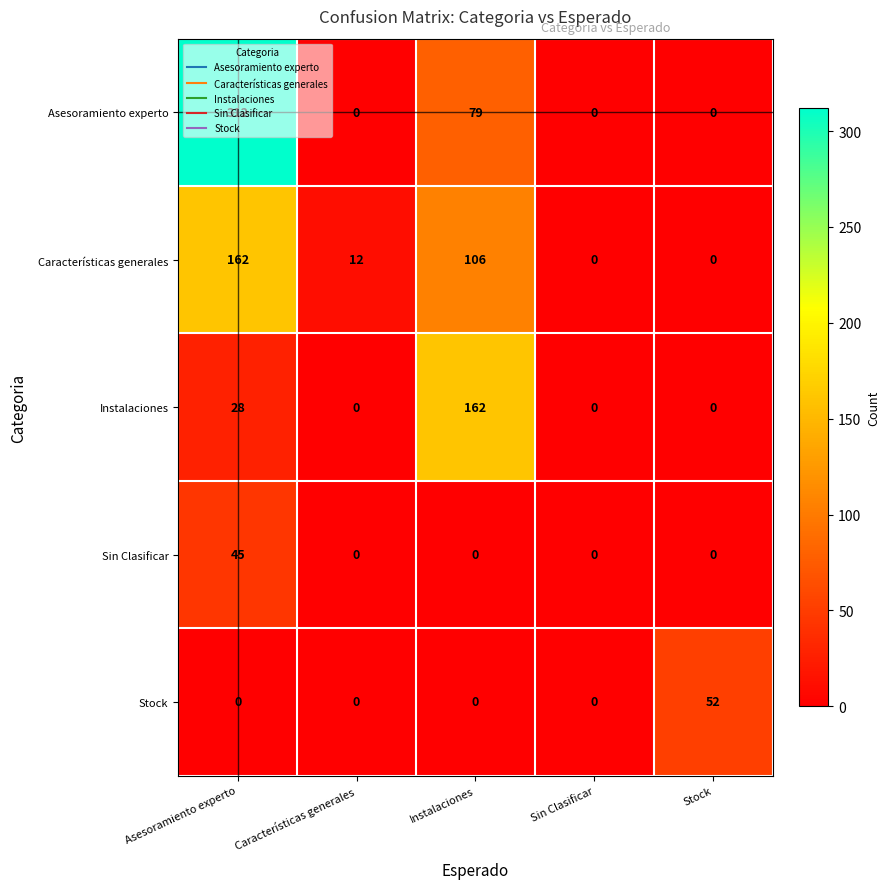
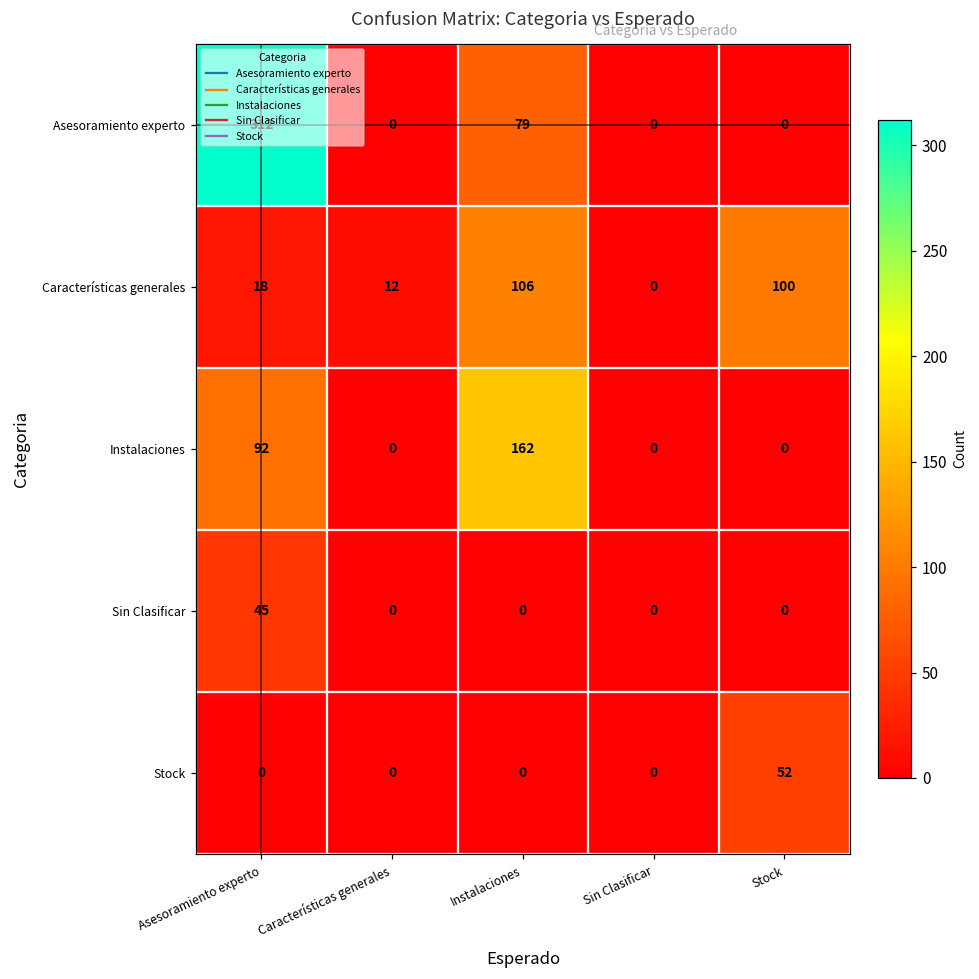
Características generales, Asesoramiento experto: 162 -> 18
Características generales, Stock: 0 -> 100
Instalaciones, Asesoramiento experto: 28 -> 92
